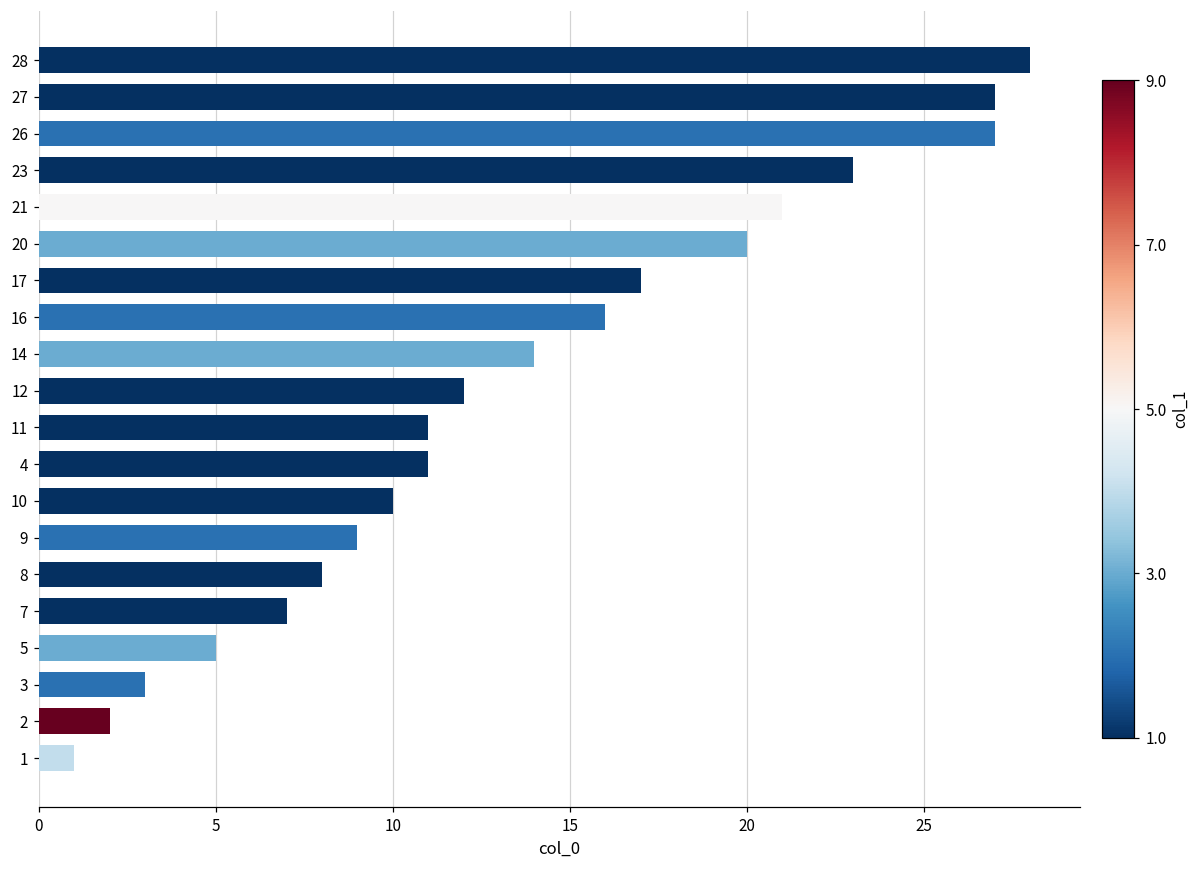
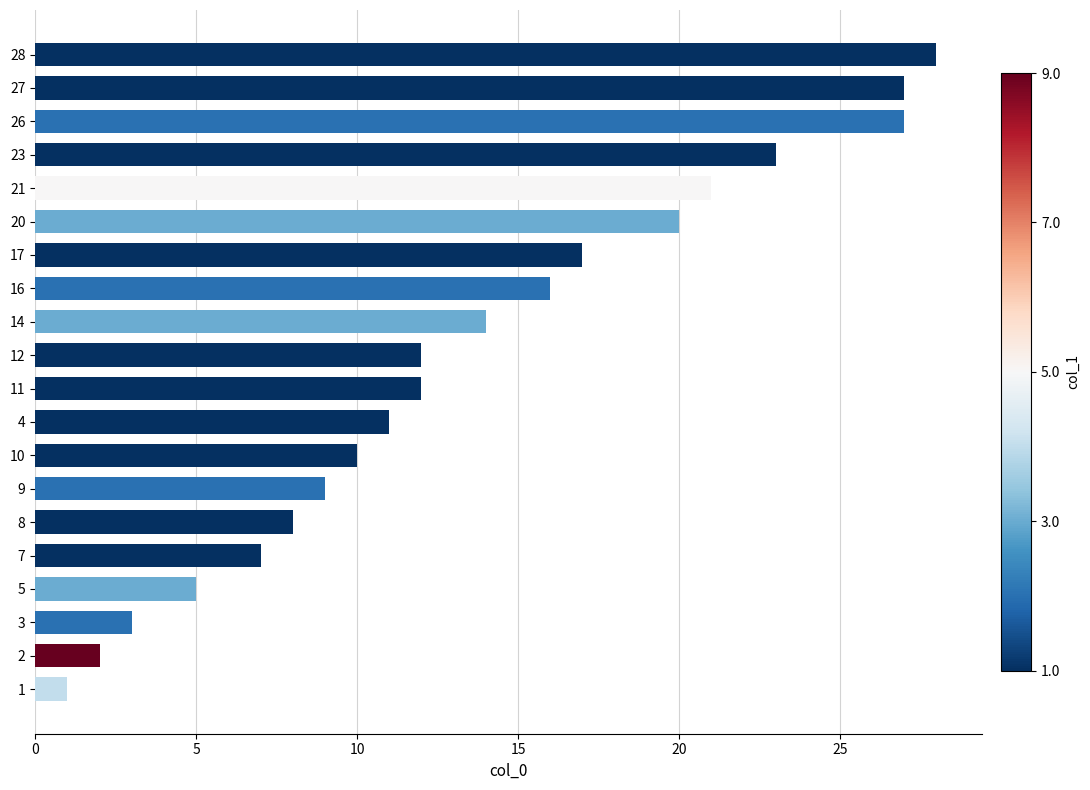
11: 11 -> 12
